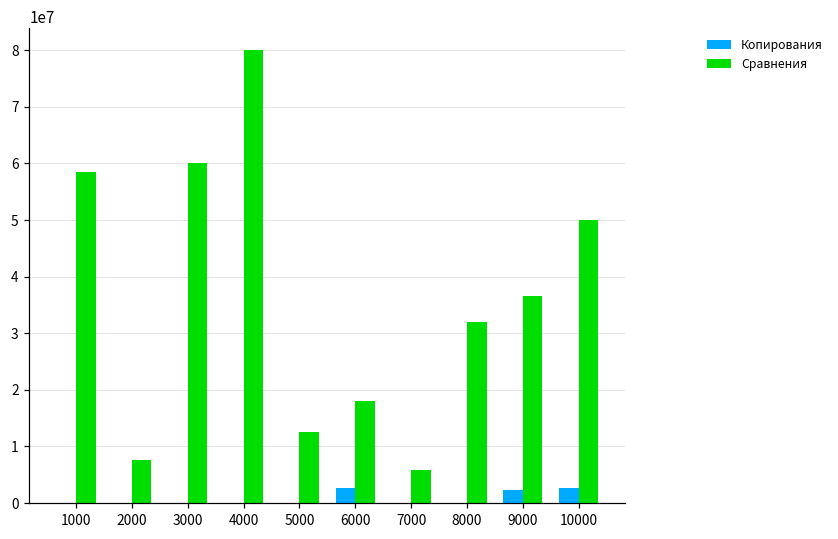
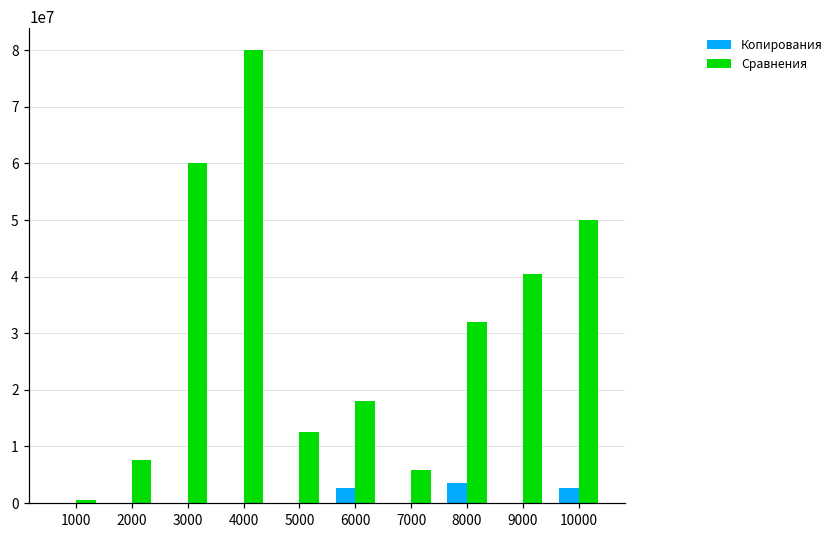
Сравнения, 1000: 59000000 -> 0
Копирования, 8000: 0 -> 3000000
Копирования, 9000: 2000000 -> 0
Сравнения, 9000: 37000000 -> 40000000
